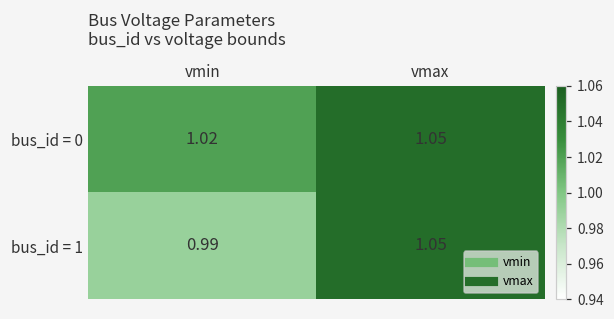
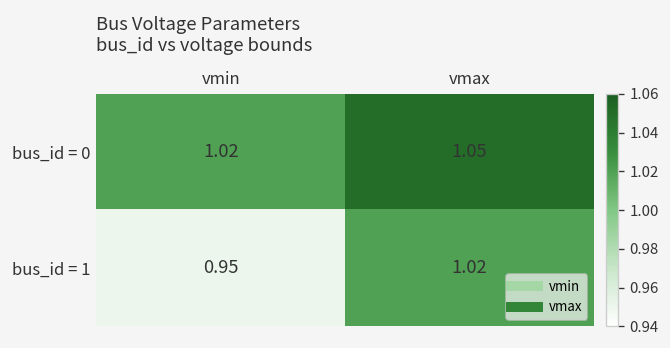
bus_id = 1, vmin: 0.99 -> 0.95
bus_id = 1, vmax: 1.05 -> 1.02
